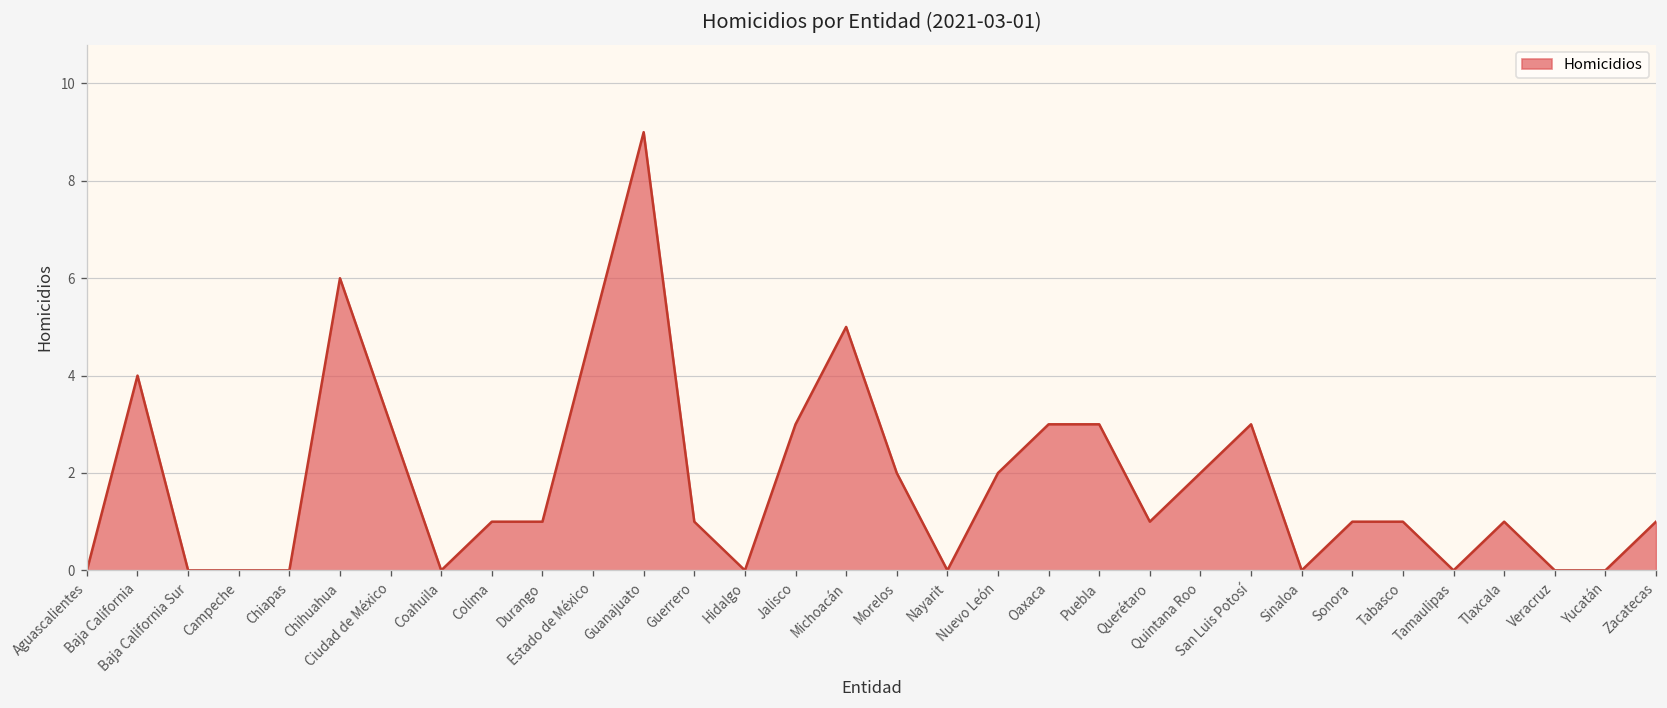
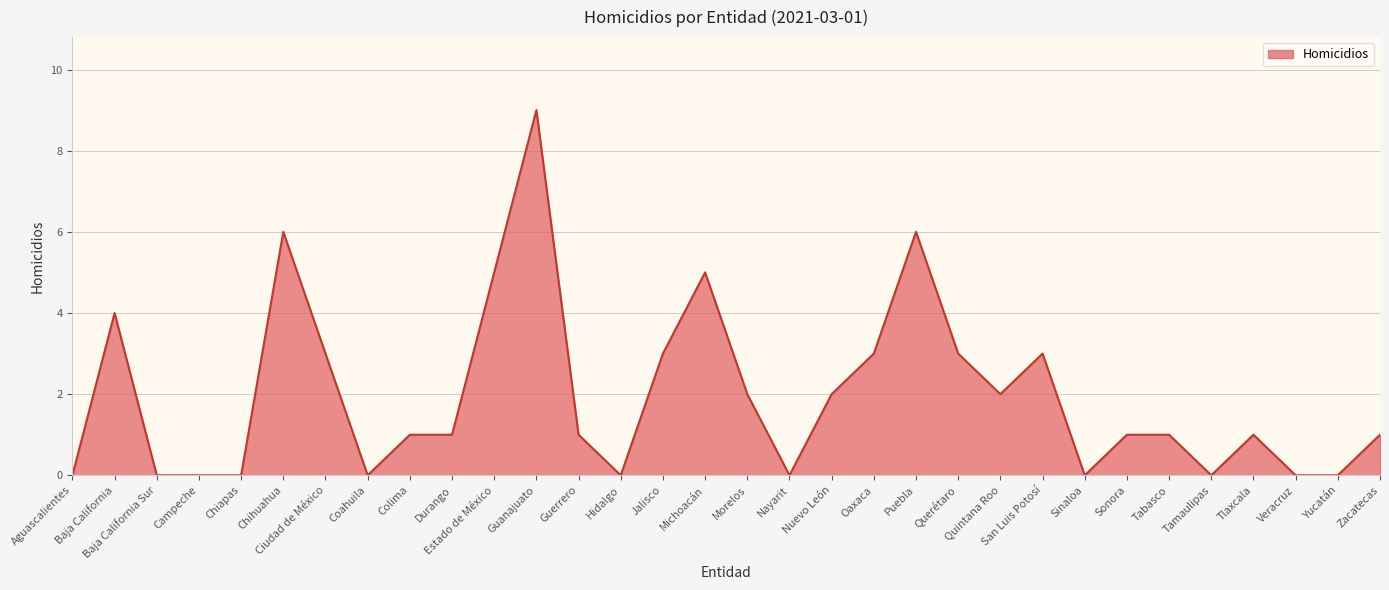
Puebla: 3 -> 6
Querétaro: 1 -> 3
